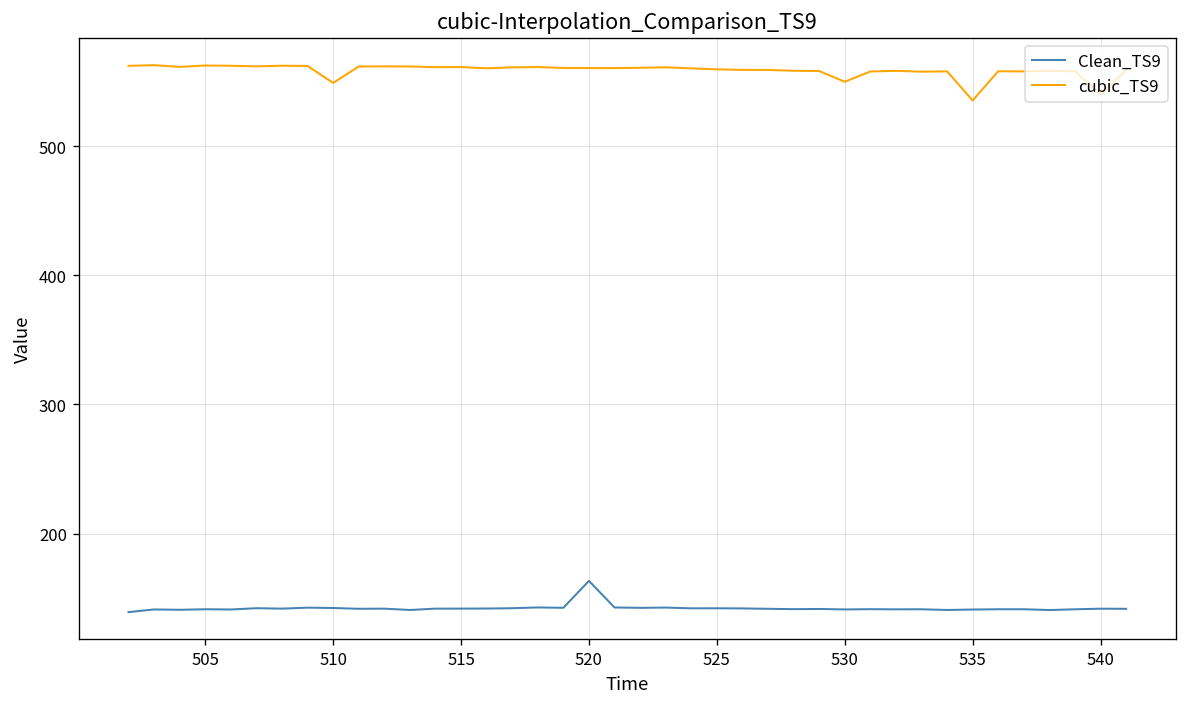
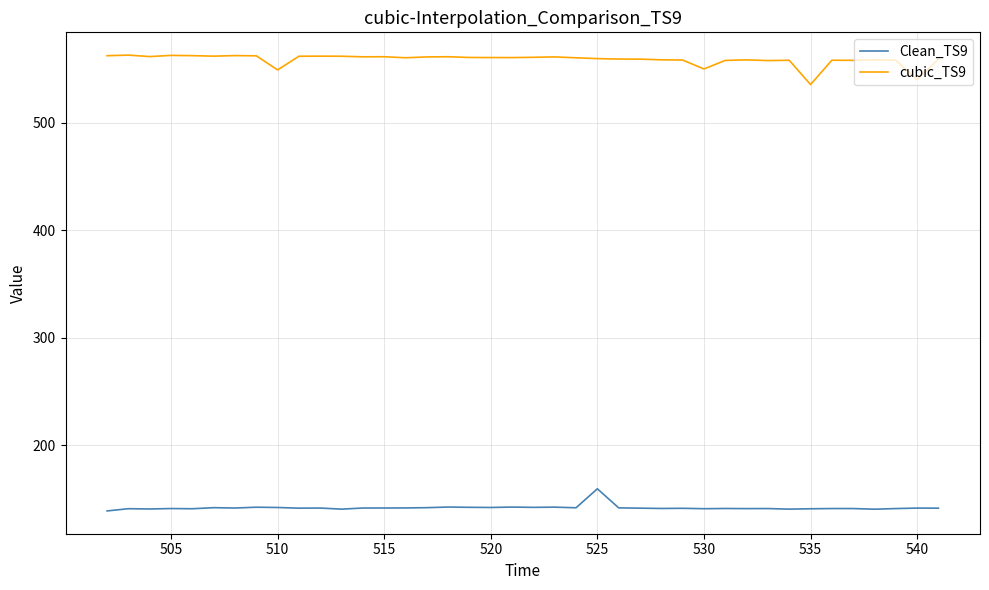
Clean_TS9, 520: 163 -> 142
Clean_TS9, 525: 142 -> 160
